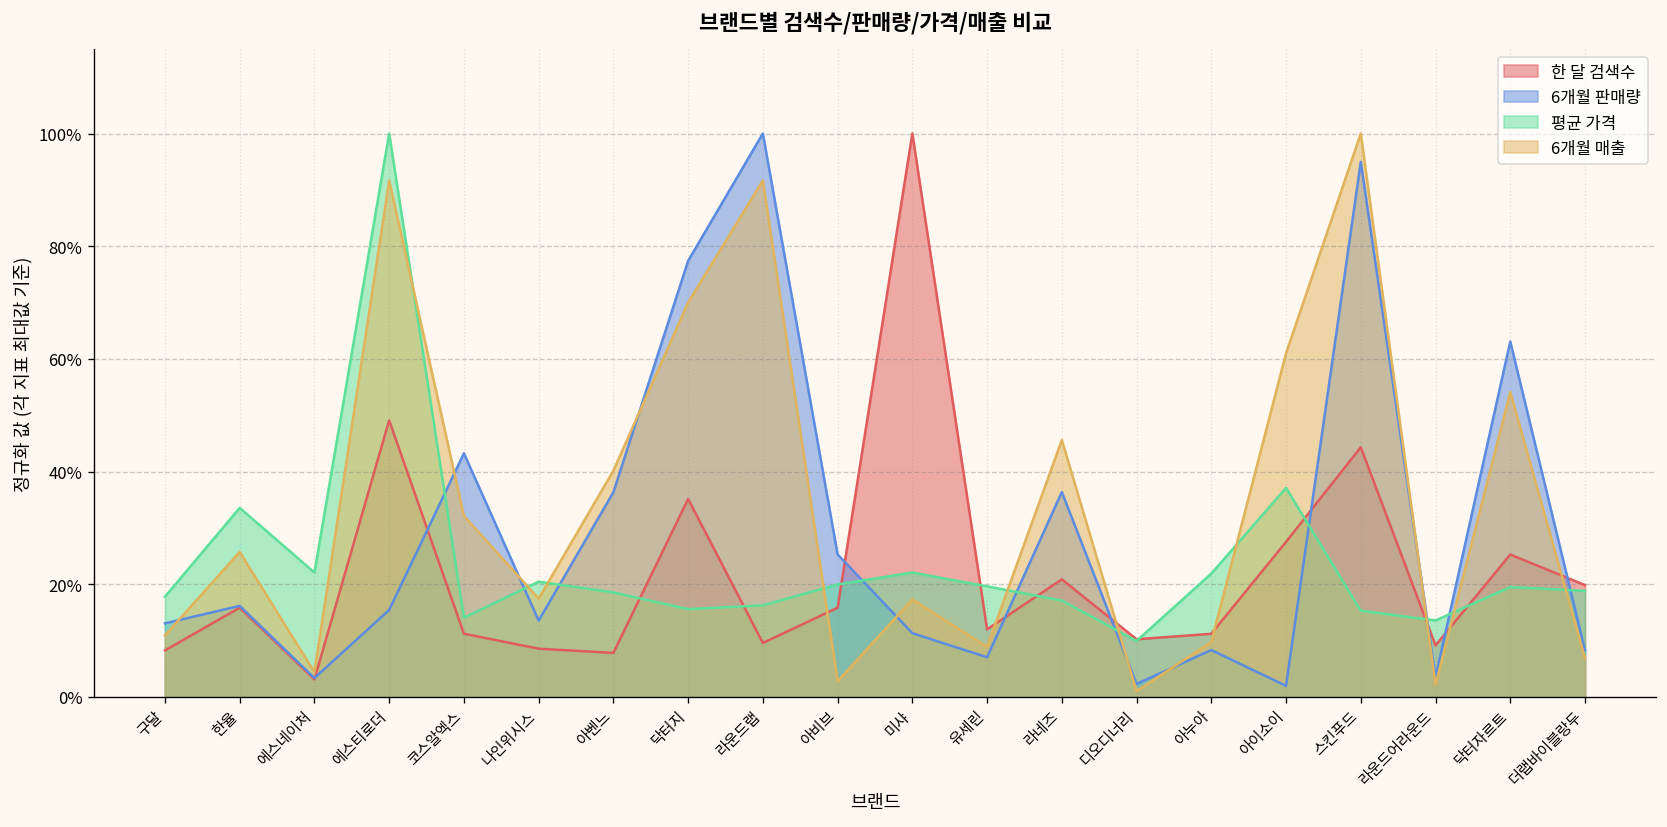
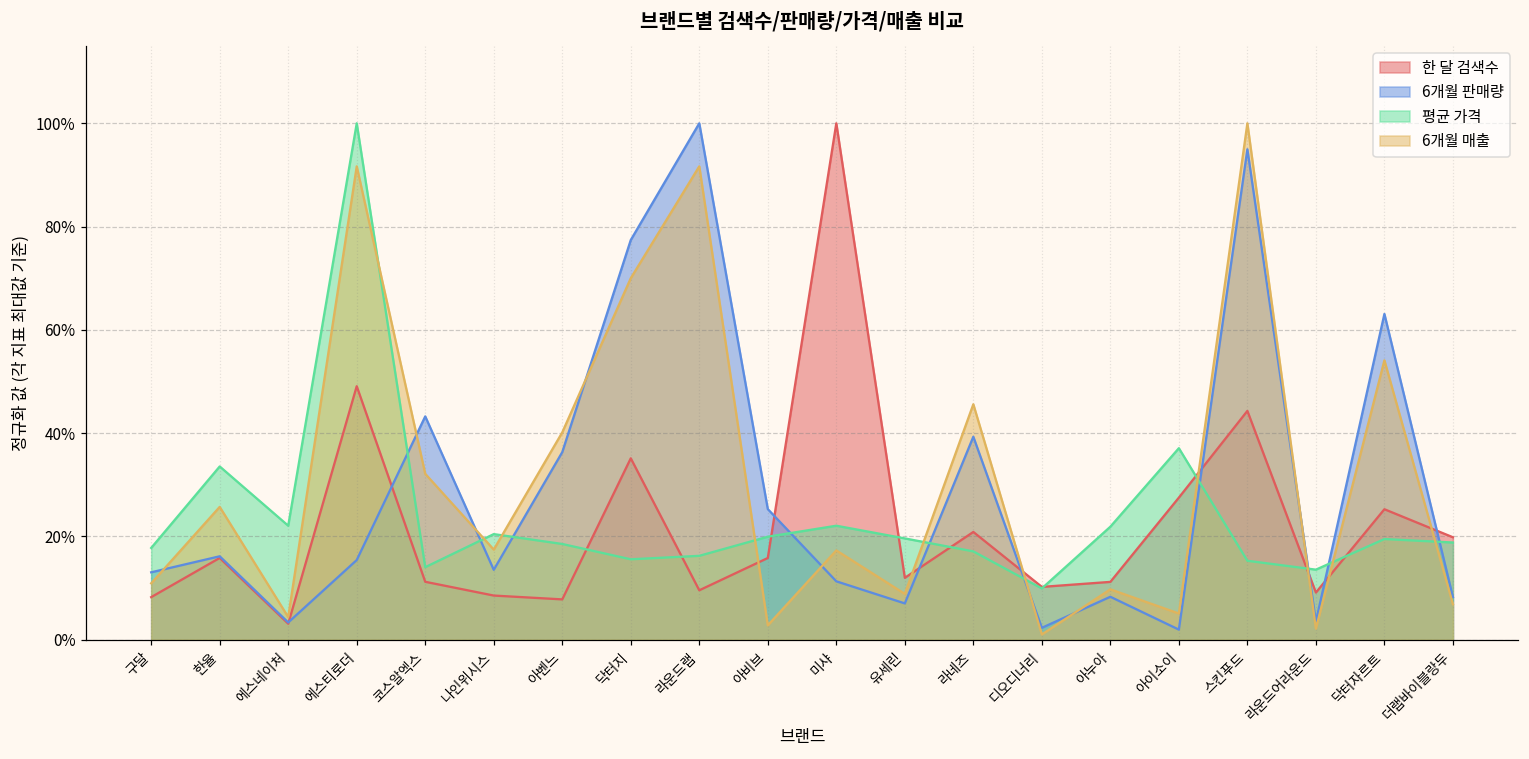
6개월 판매량, 라네즈: 36% -> 39%
6개월 매출, 아이소이: 61% -> 5%
